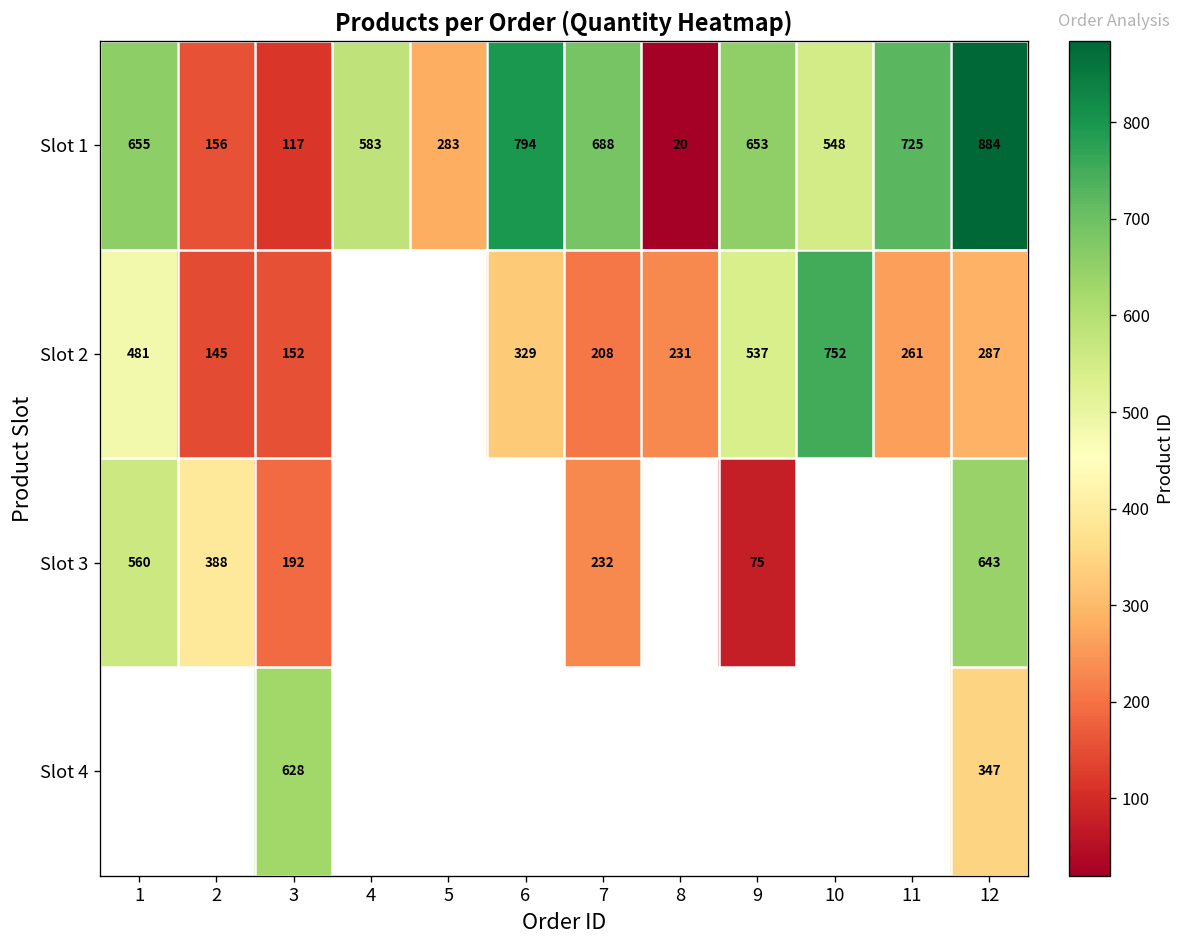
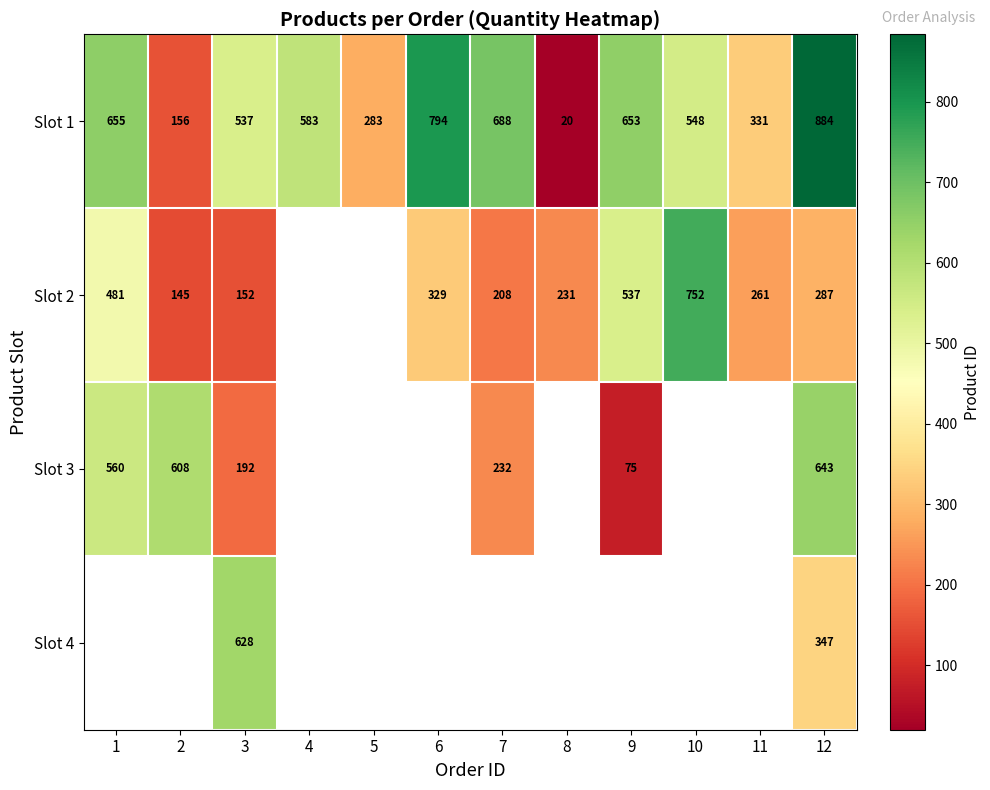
Slot 1, 3: 117 -> 537
Slot 1, 11: 725 -> 331
Slot 3, 2: 388 -> 608
